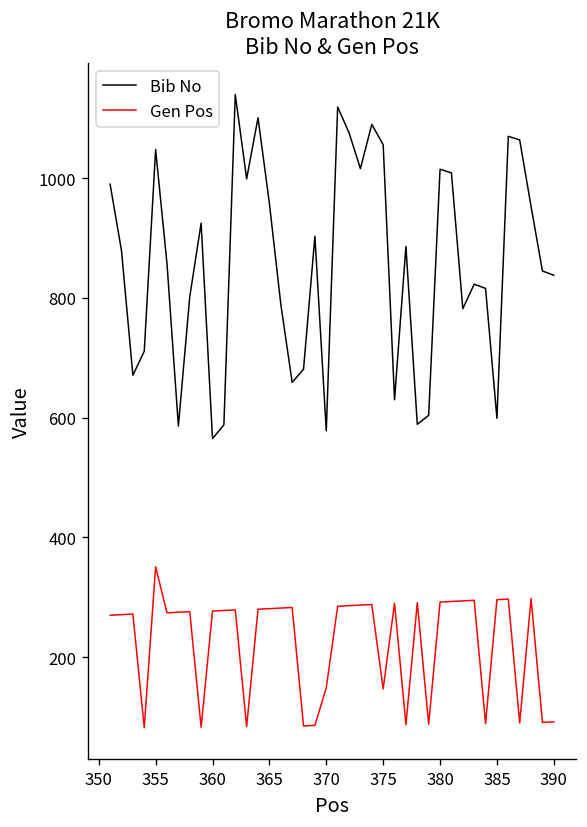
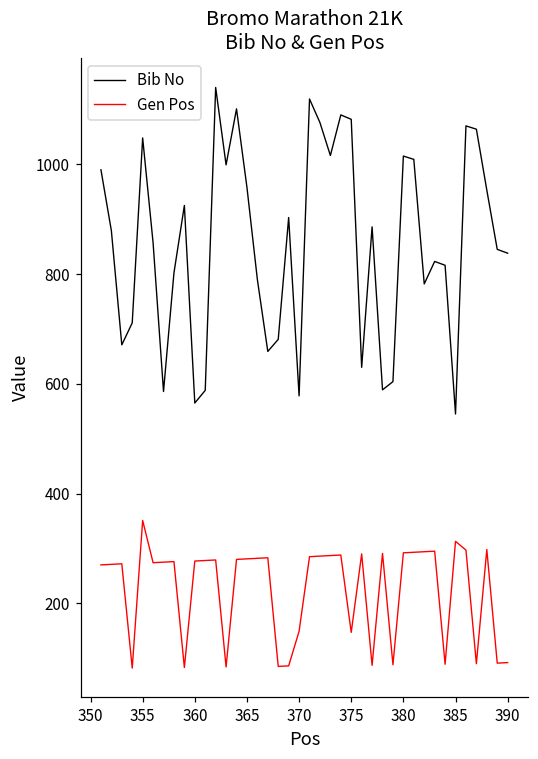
Bib No, 375: 1060 -> 1080
Bib No, 385: 600 -> 550
Gen Pos, 385: 300 -> 310
